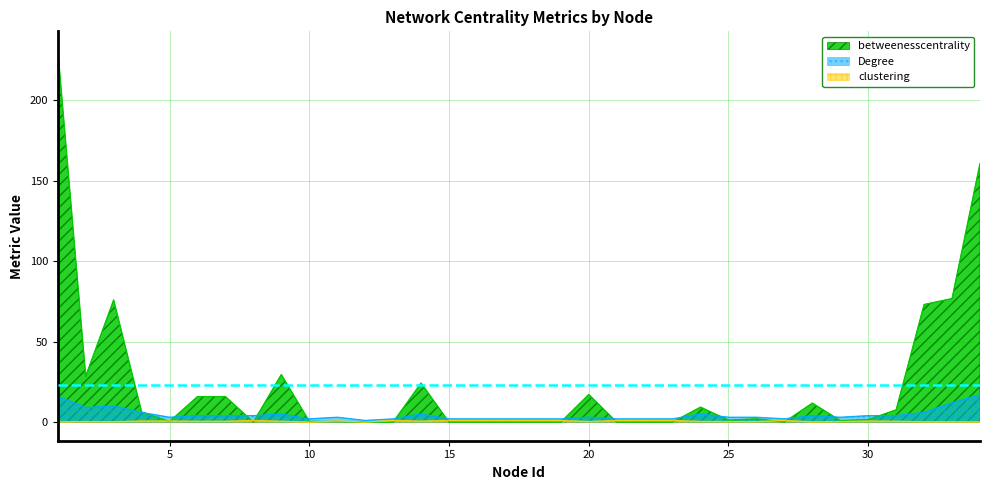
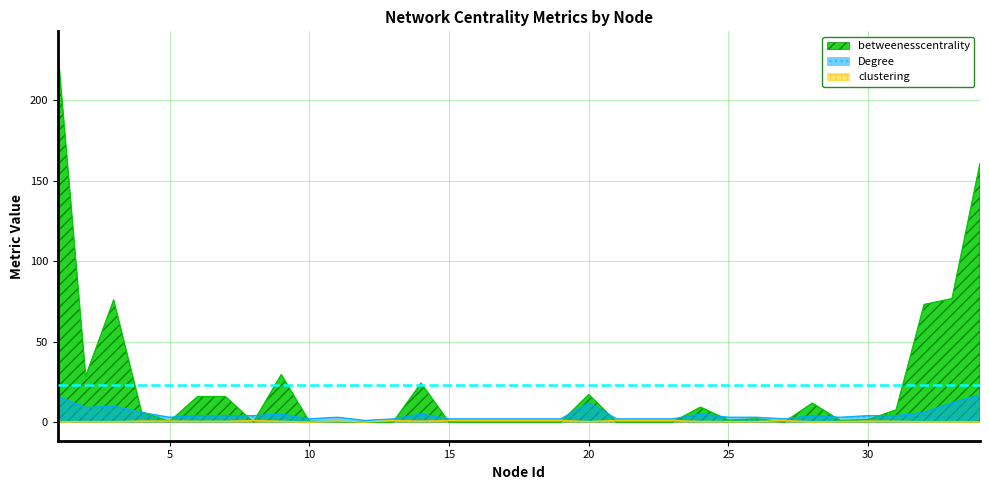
Degree, 20: 3 -> 12
